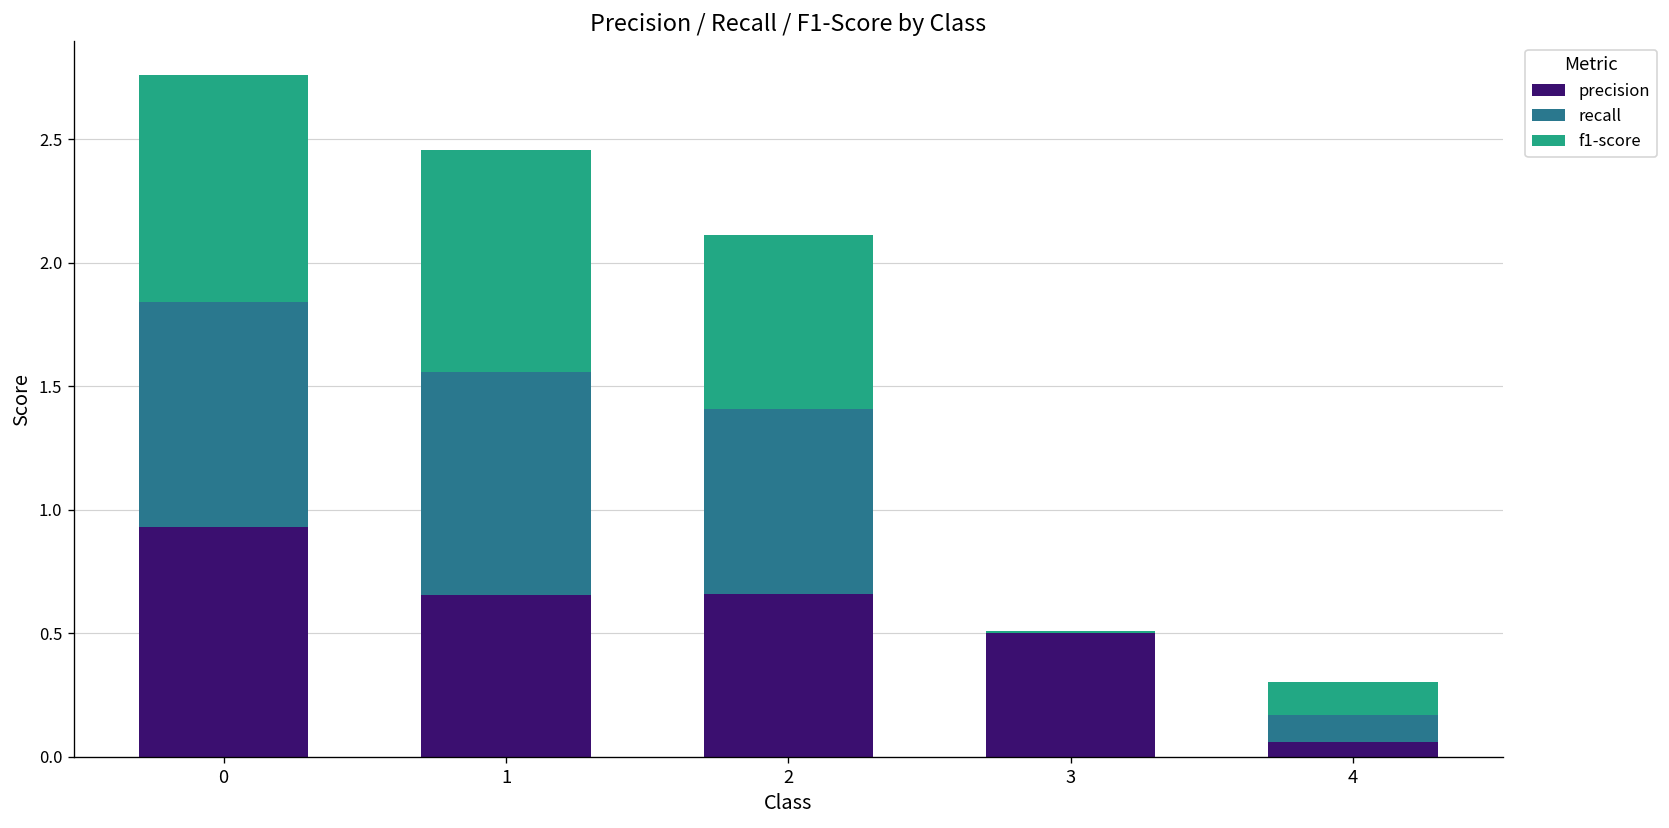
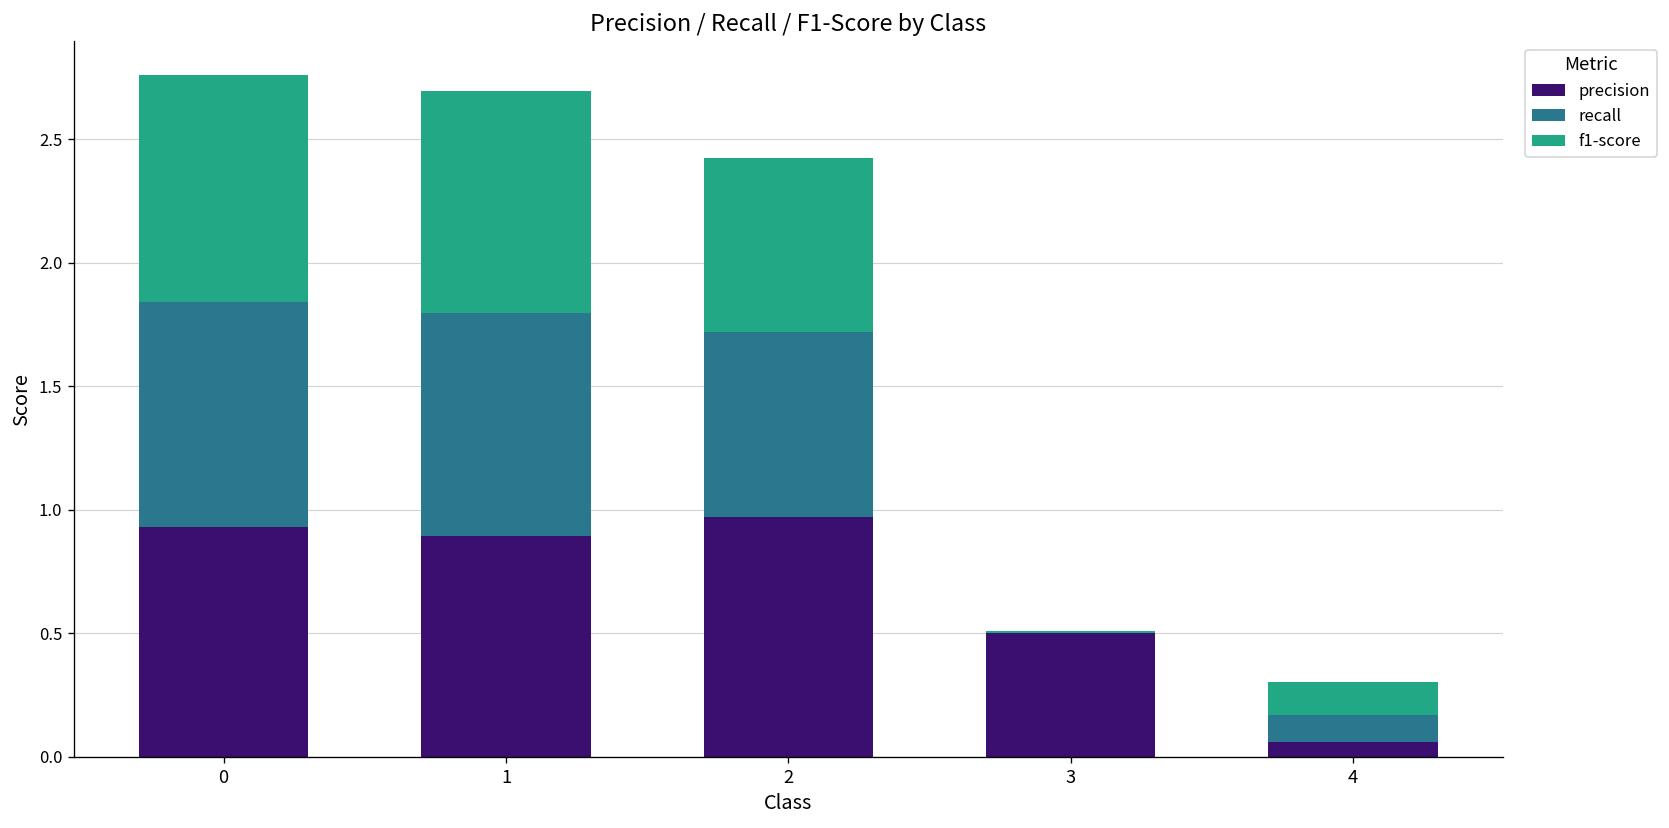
precision, 1: 0.65 -> 0.90
precision, 2: 0.66 -> 0.97
